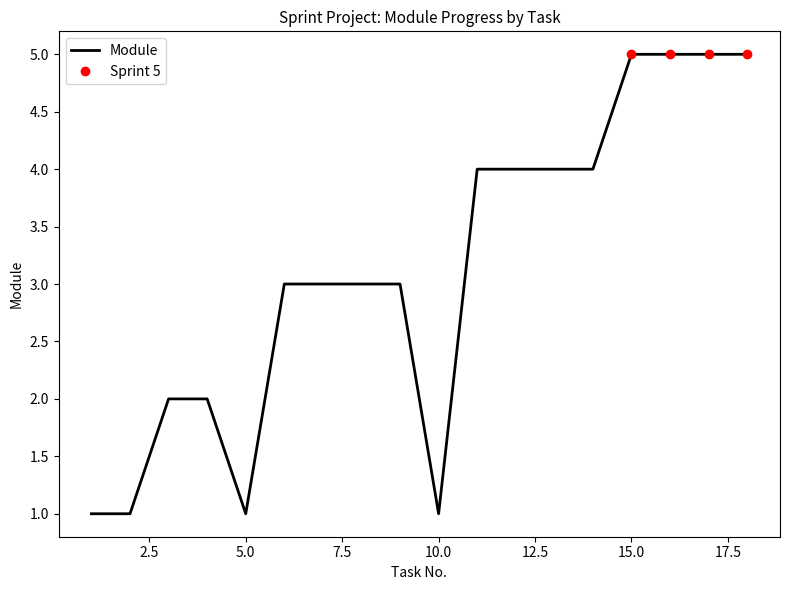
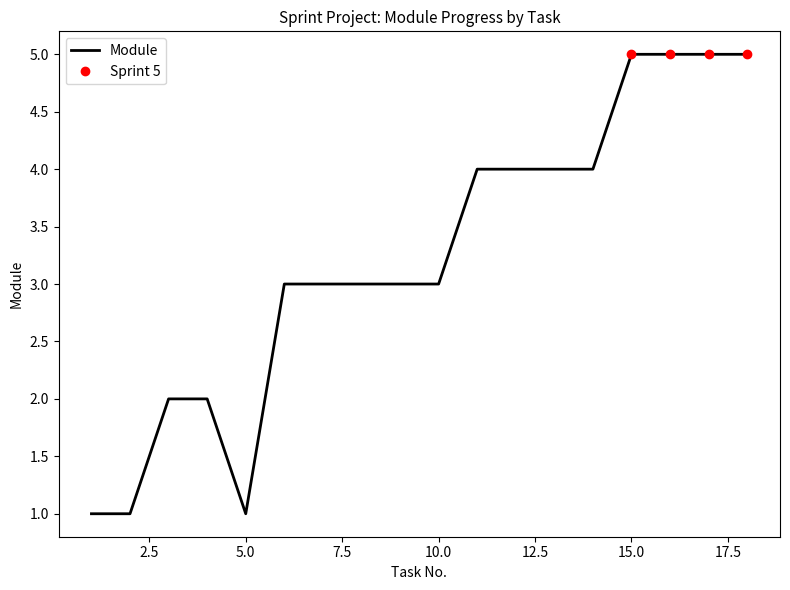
Module, 10.0: 1 -> 3
